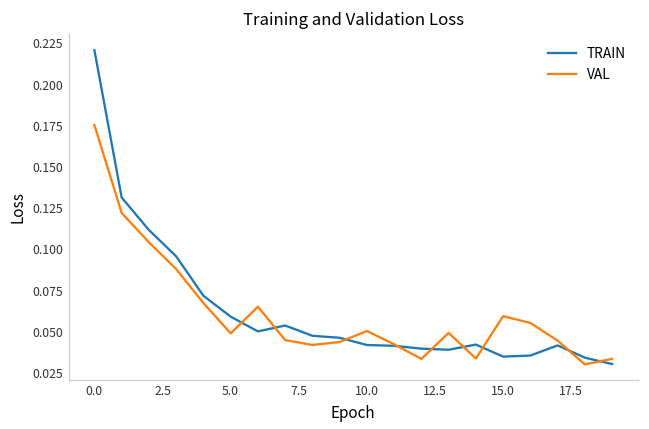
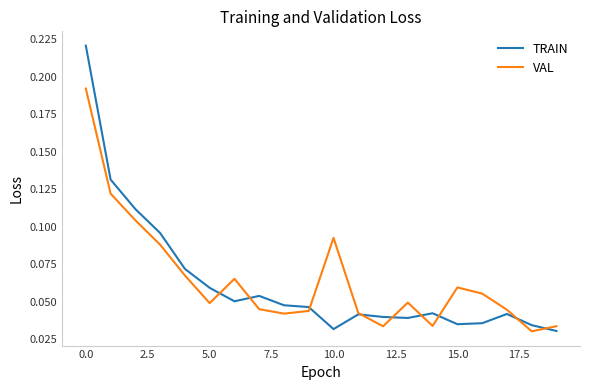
VAL, 0.0: 0.175 -> 0.192
TRAIN, 10.0: 0.042 -> 0.032
VAL, 10.0: 0.051 -> 0.093
